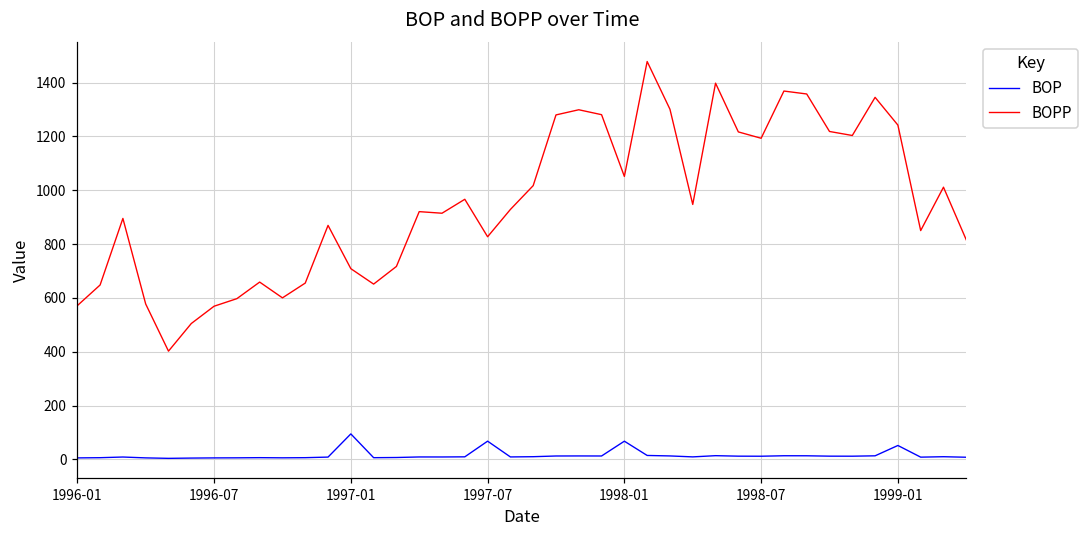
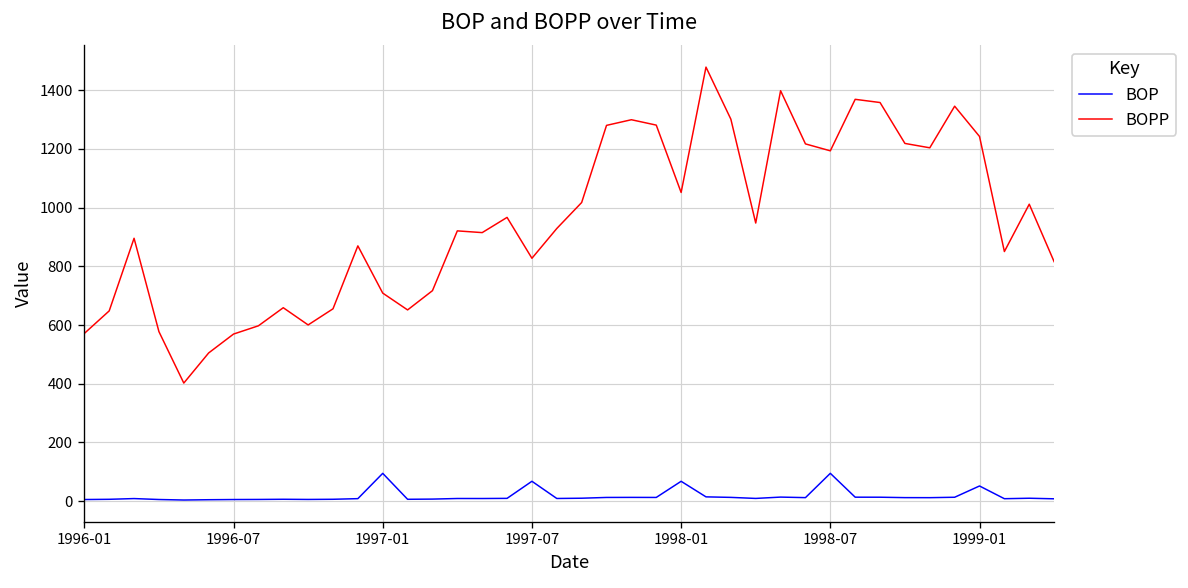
BOP, 1998-07: 10 -> 90
